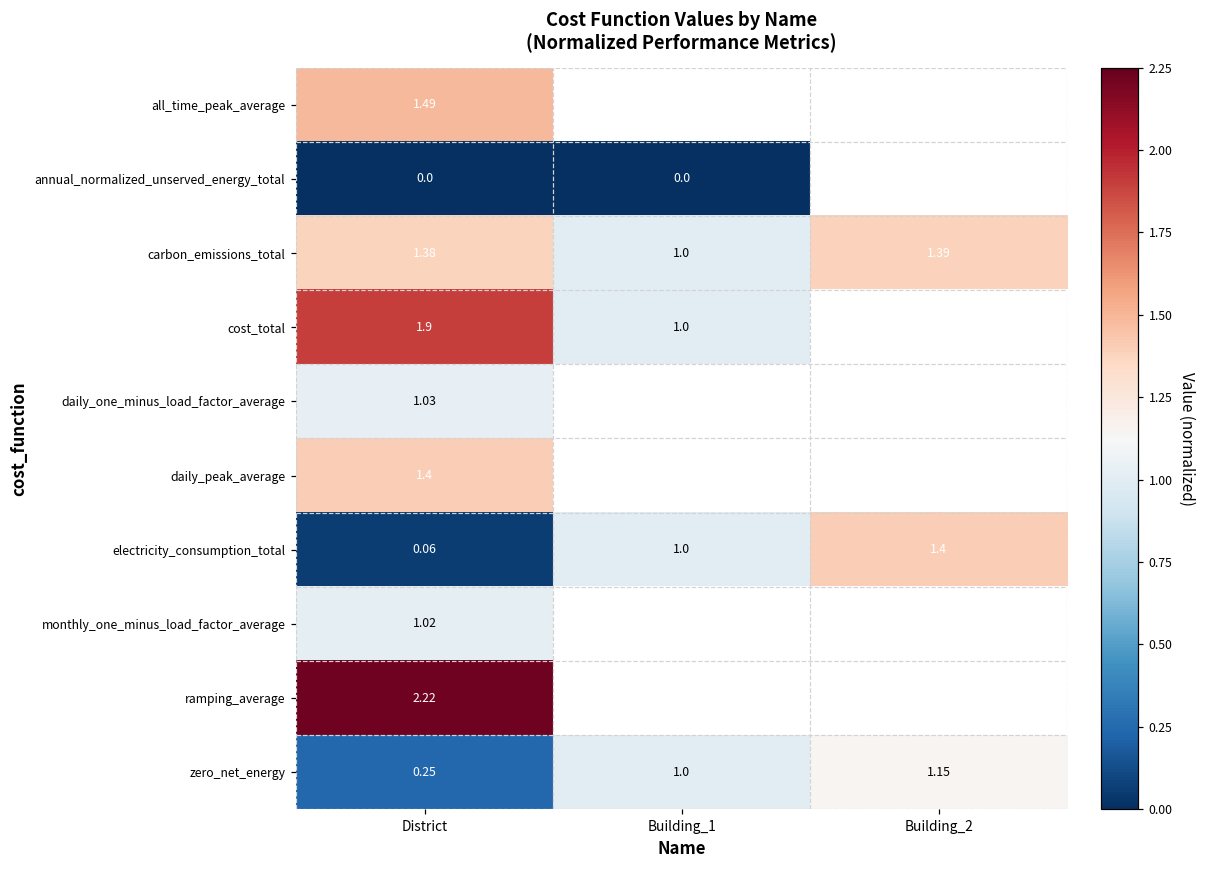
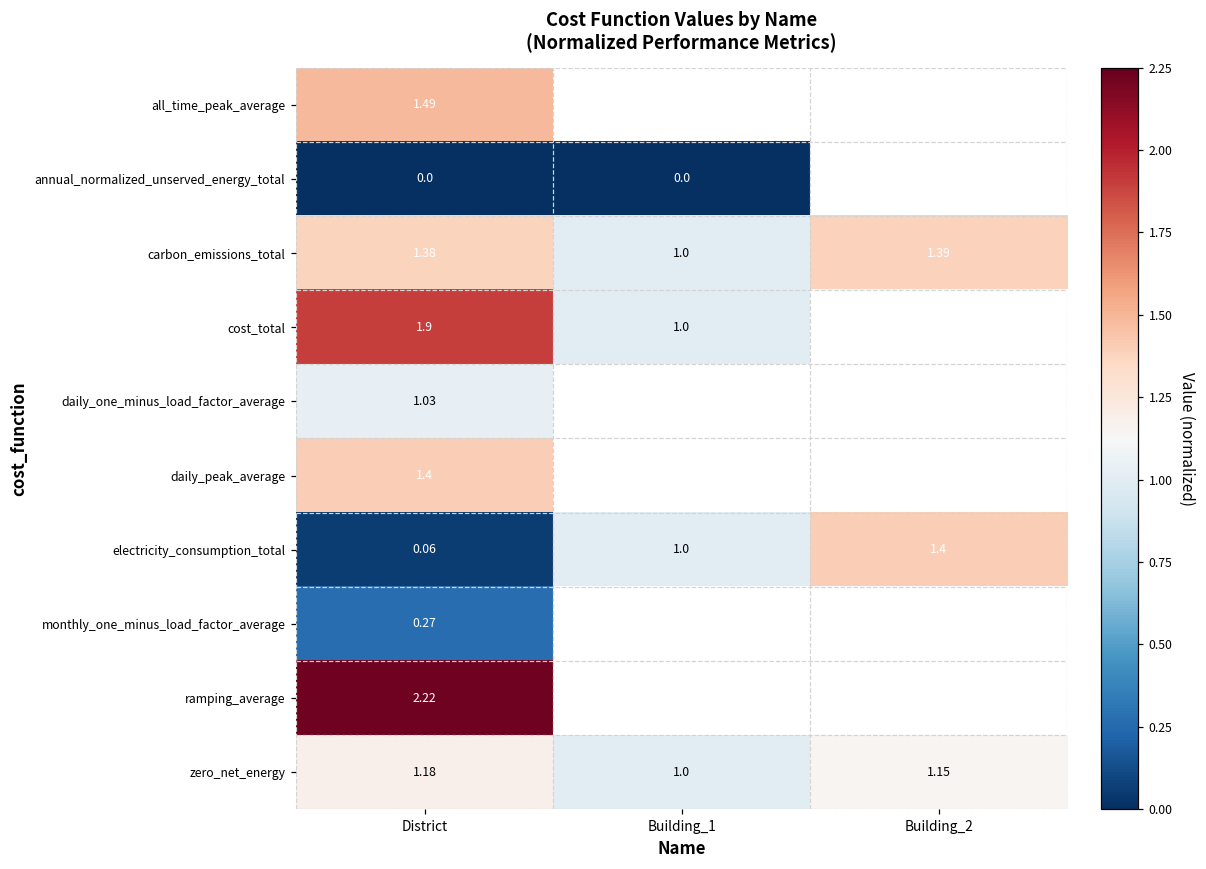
monthly_one_minus_load_factor_average, District: 1.02 -> 0.27
zero_net_energy, District: 0.25 -> 1.18
